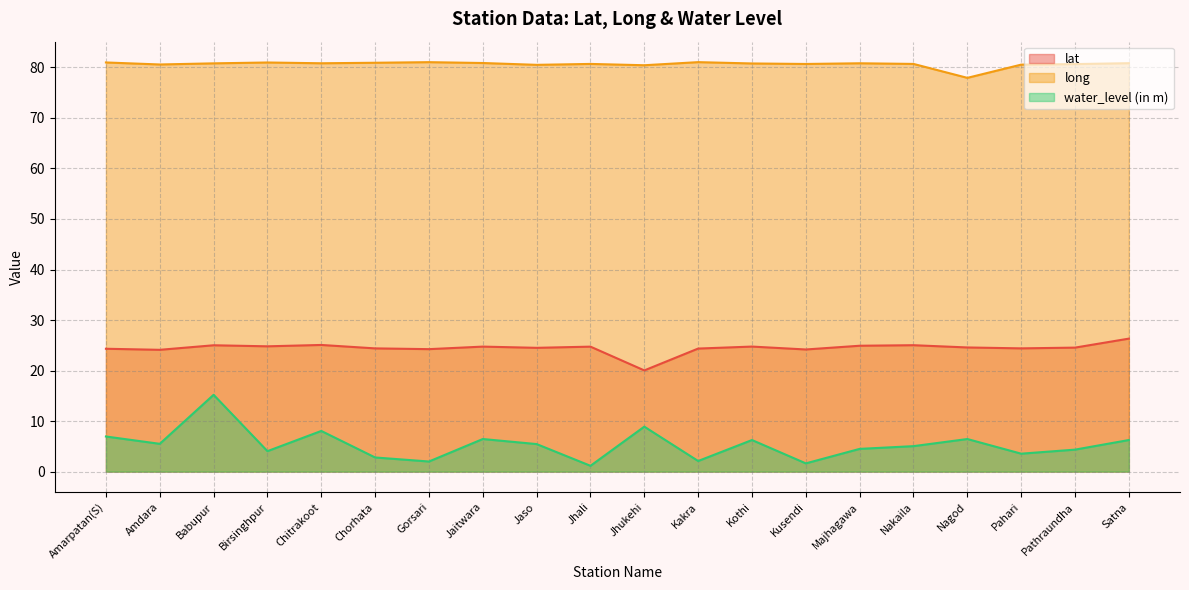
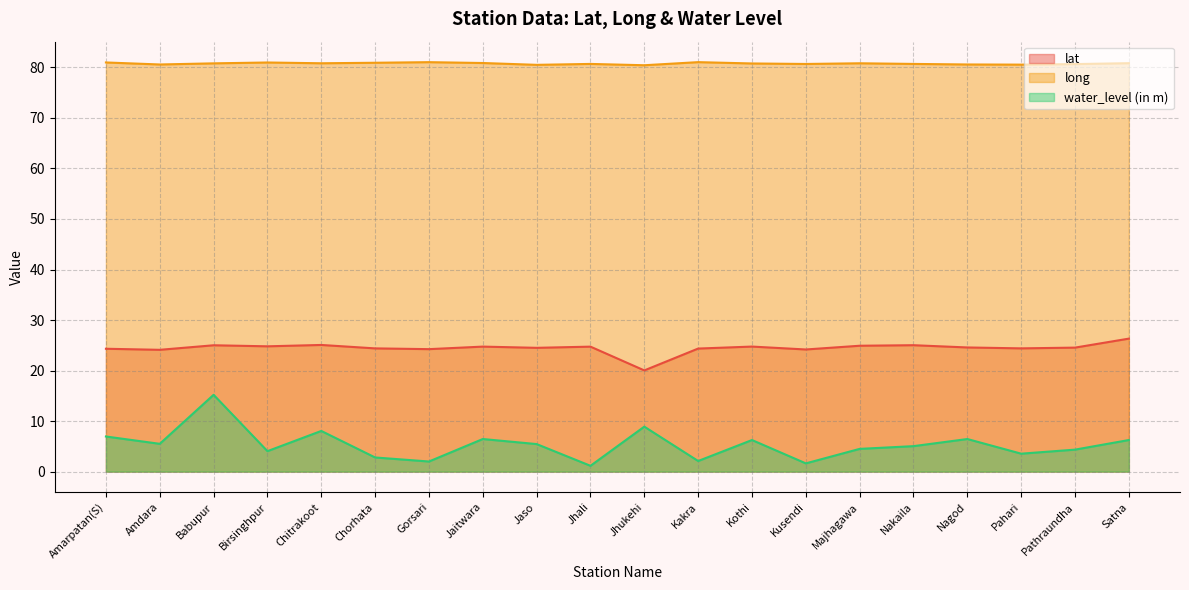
long, Nagod: 78 -> 81
